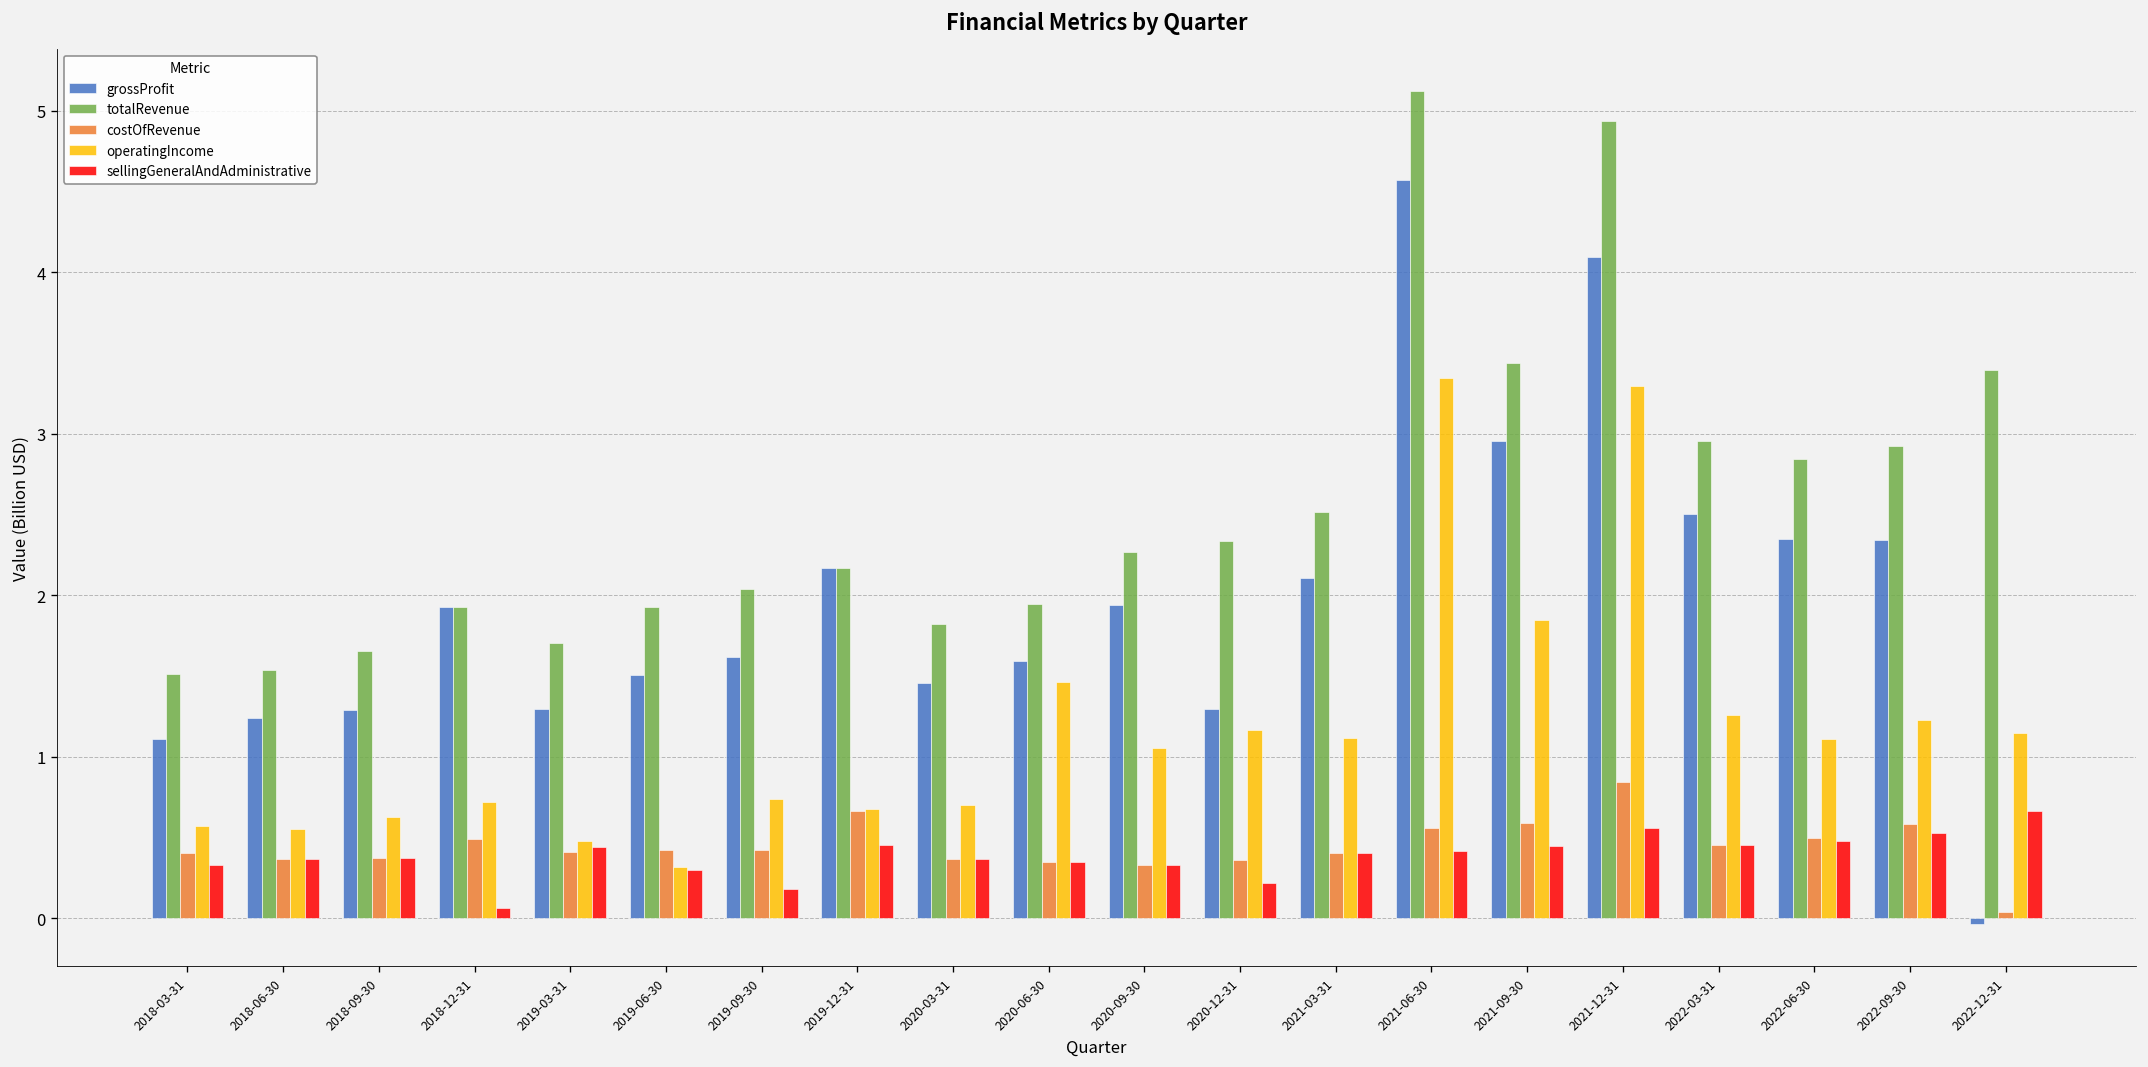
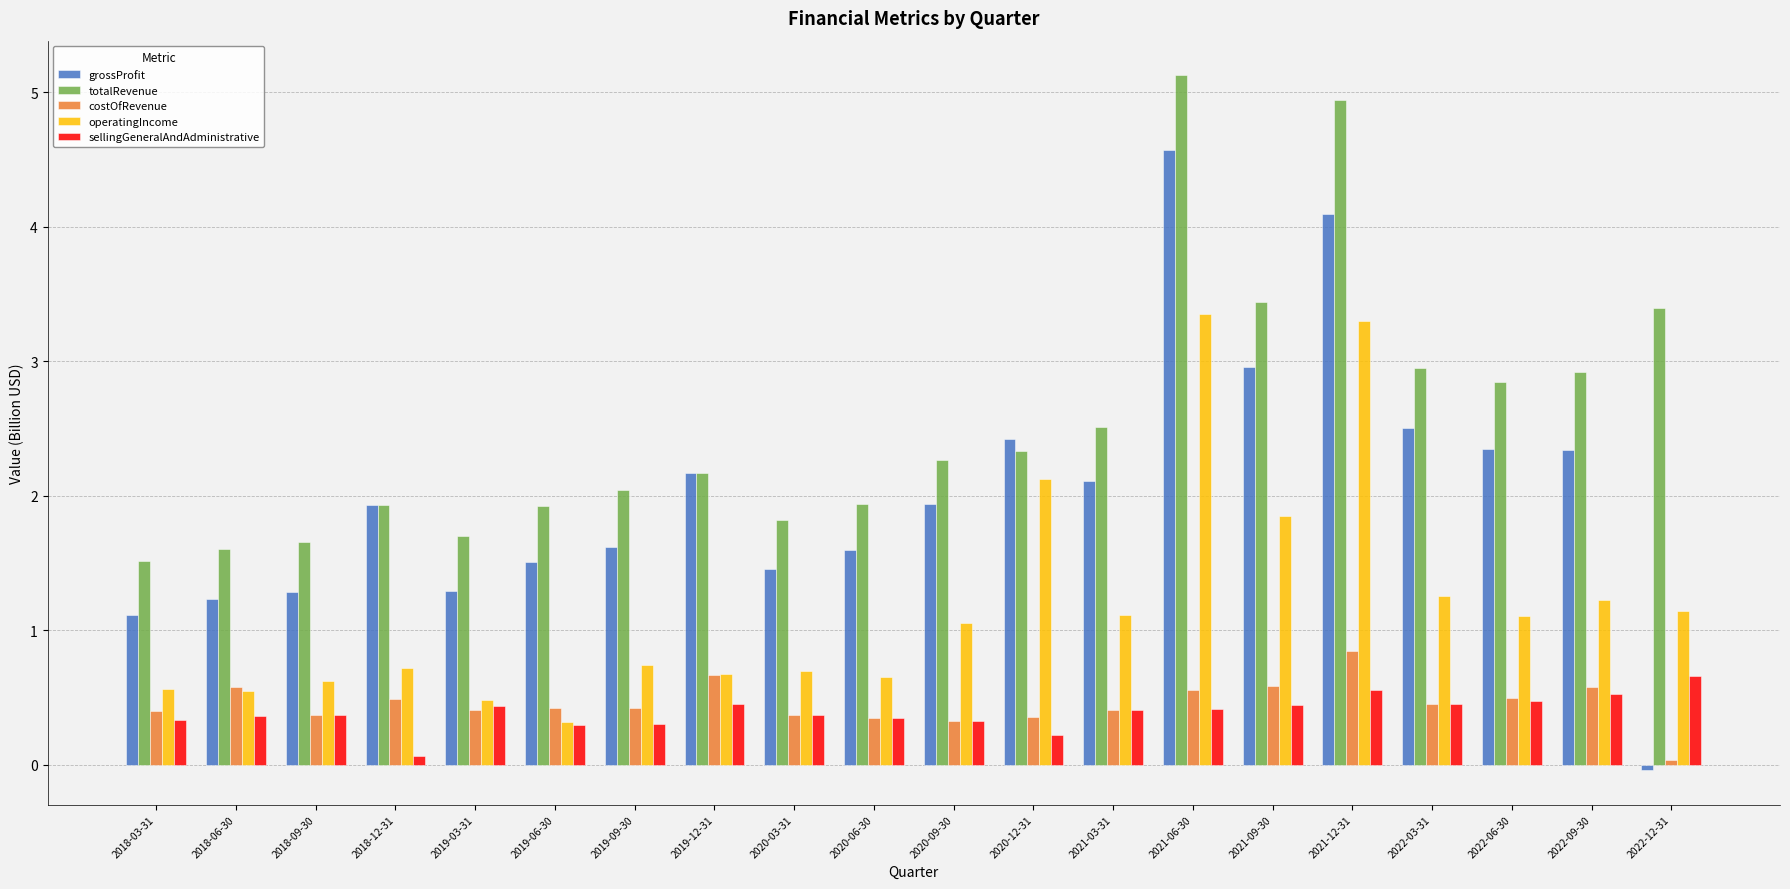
totalRevenue, 2018-06-30: 1.54 -> 1.60
costOfRevenue, 2018-06-30: 0.36 -> 0.58
sellingGeneralAndAdministrative, 2019-09-30: 0.18 -> 0.30
operatingIncome, 2020-06-30: 1.46 -> 0.66
grossProfit, 2020-12-31: 1.29 -> 2.42
operatingIncome, 2020-12-31: 1.17 -> 2.12
